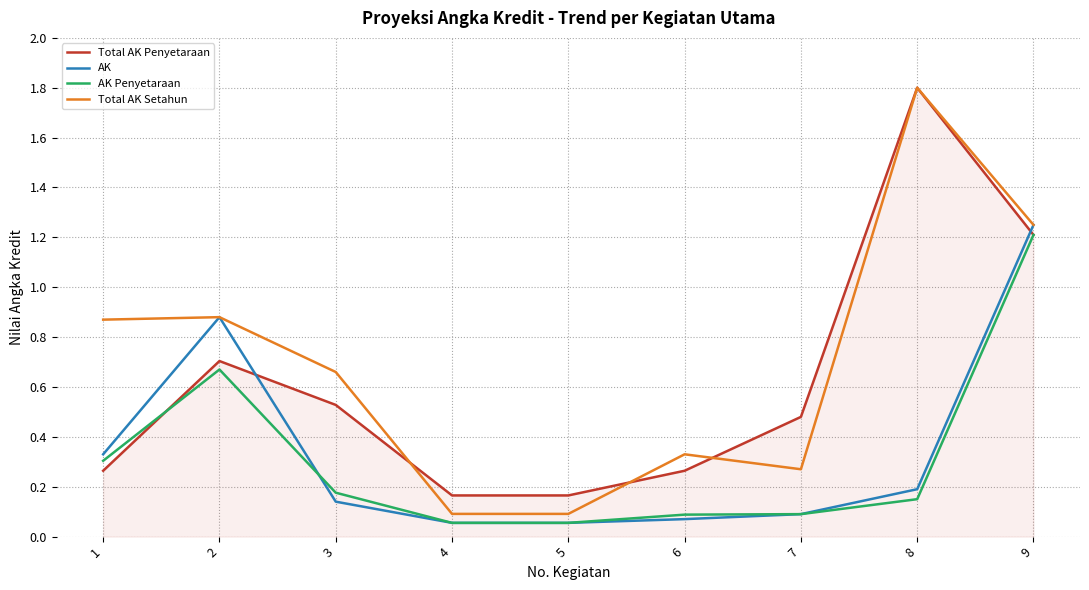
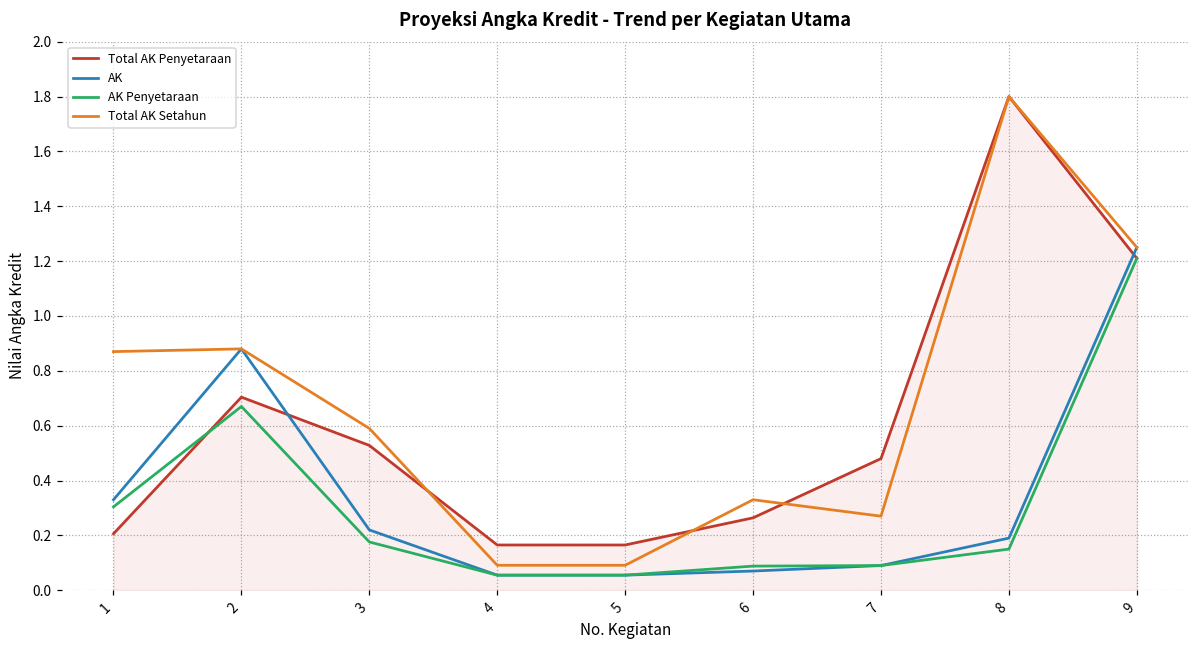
Total AK Penyetaraan, 1: 0.26 -> 0.21
AK, 3: 0.14 -> 0.22
Total AK Setahun, 3: 0.66 -> 0.59
